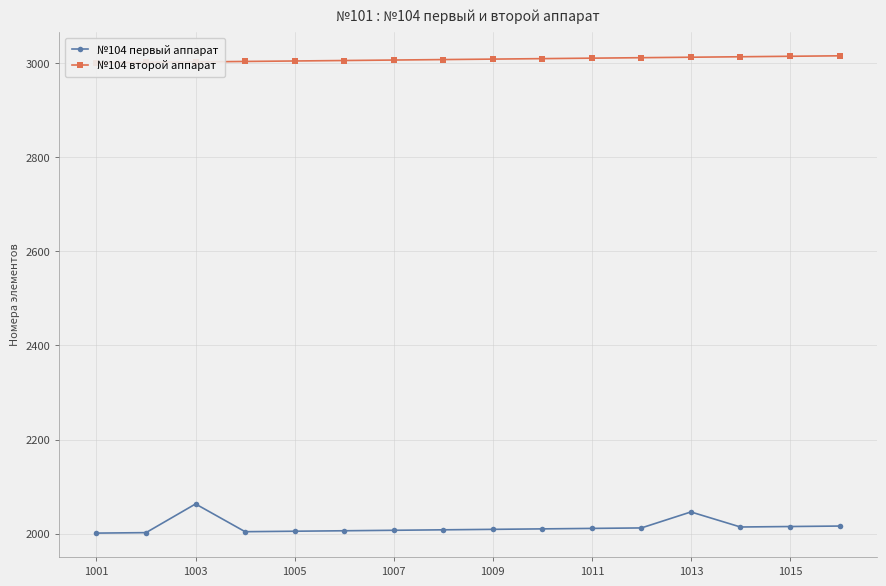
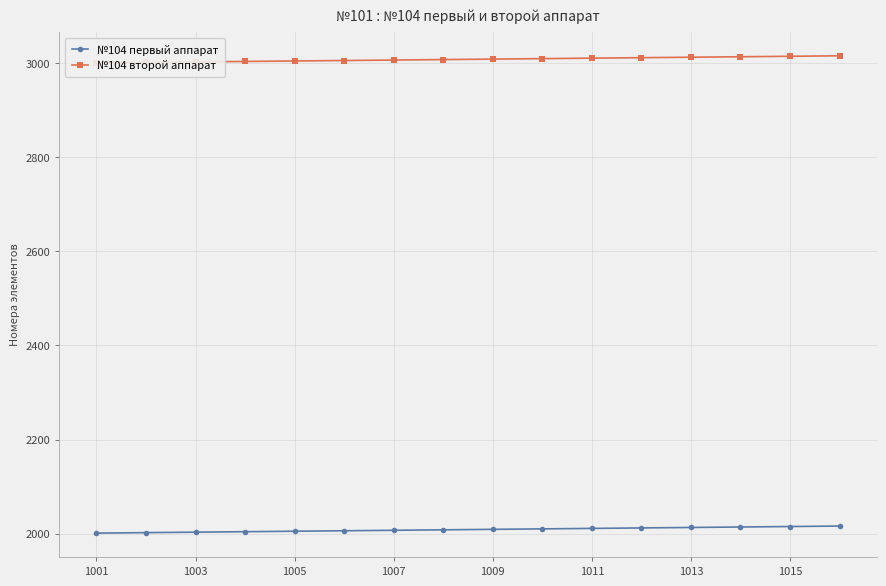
№104 первый аппарат, 1003: 2060 -> 2000
№104 первый аппарат, 1013: 2050 -> 2010
